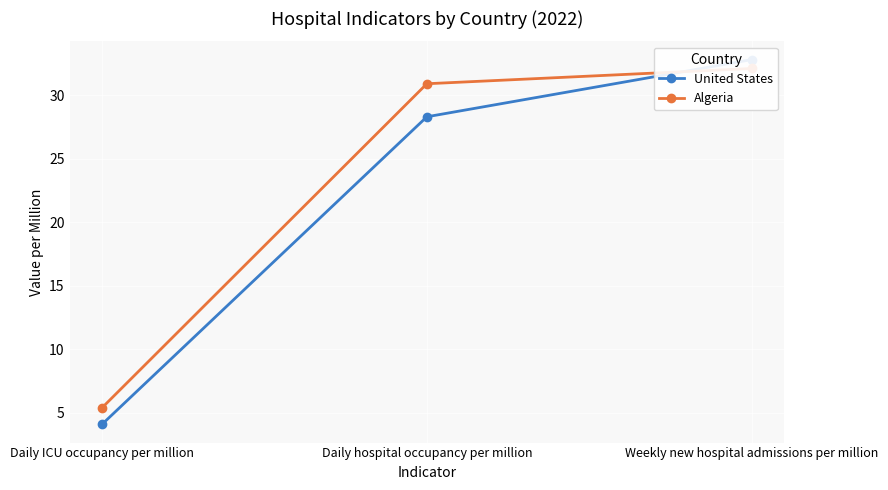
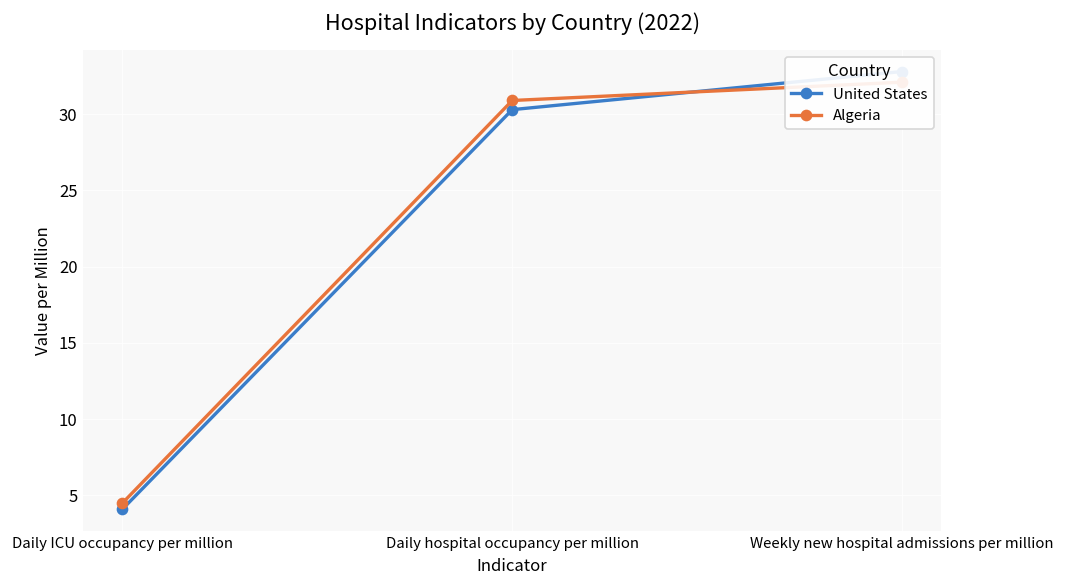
Algeria, Daily ICU occupancy per million: 5.4 -> 4.5
United States, Daily hospital occupancy per million: 28.3 -> 30.3
